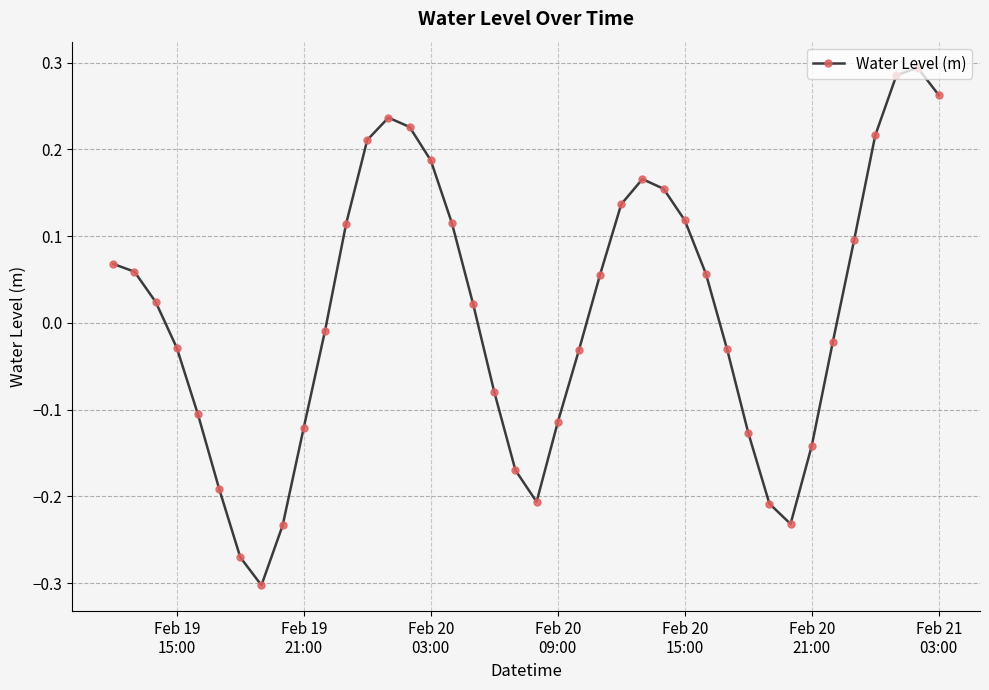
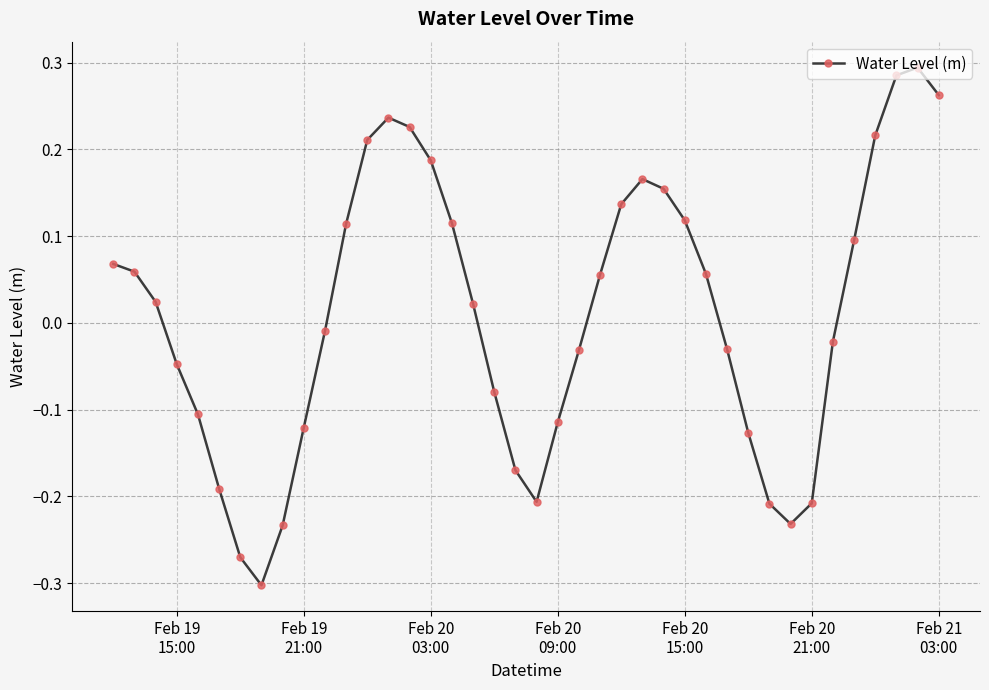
Feb 19 15:00: -0.03 -> -0.05
Feb 20 21:00: -0.14 -> -0.21
